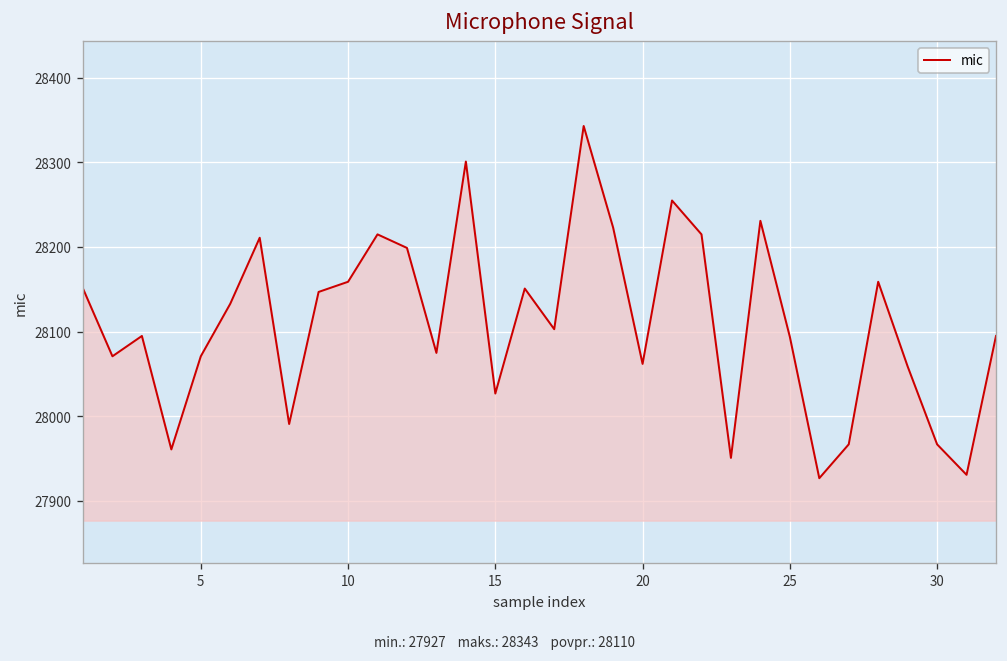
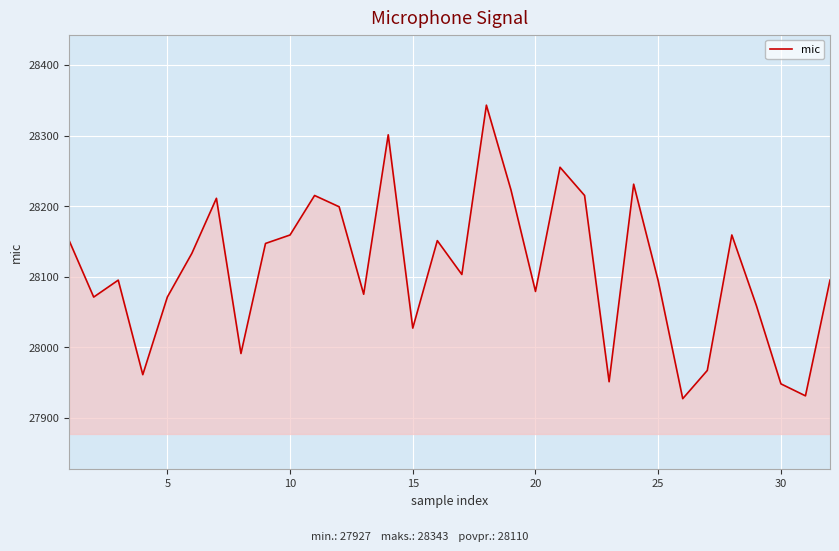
20: 28060 -> 28080
30: 27970 -> 27950
